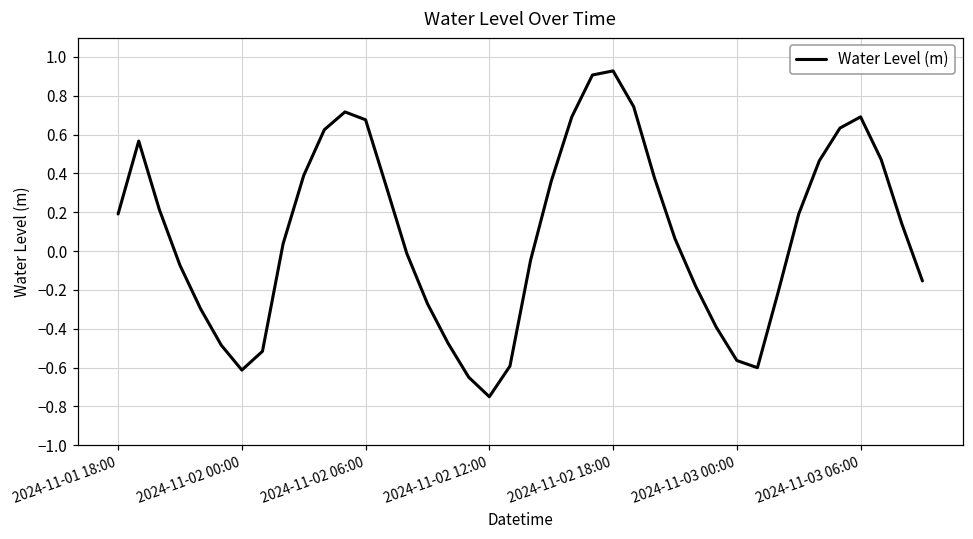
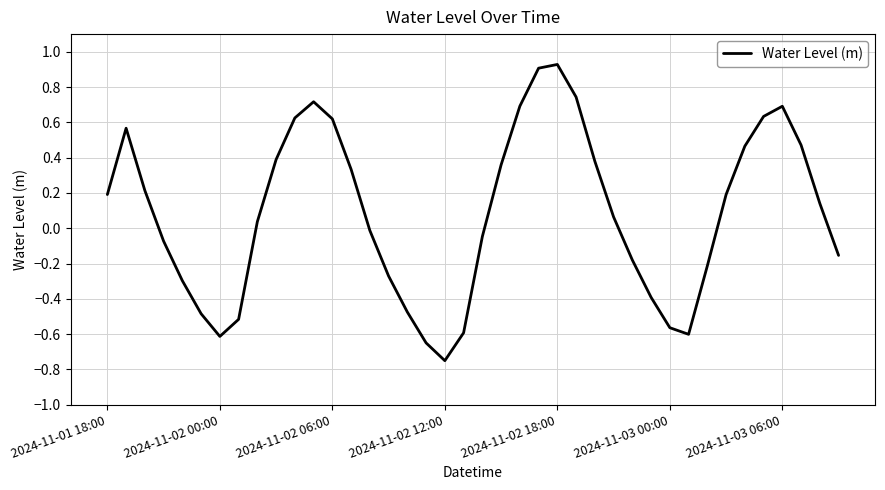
2024-11-02 06:00: 0.68 -> 0.62
